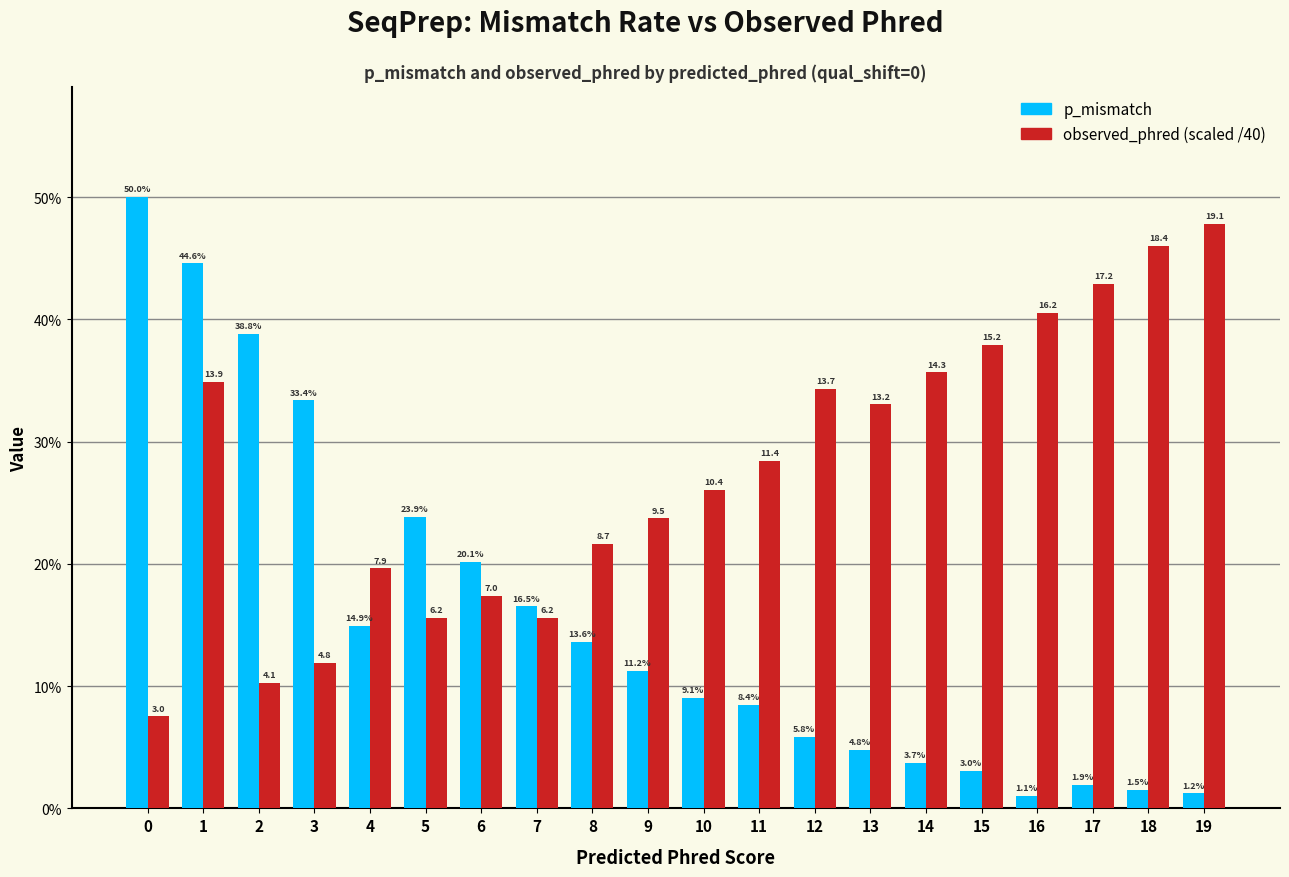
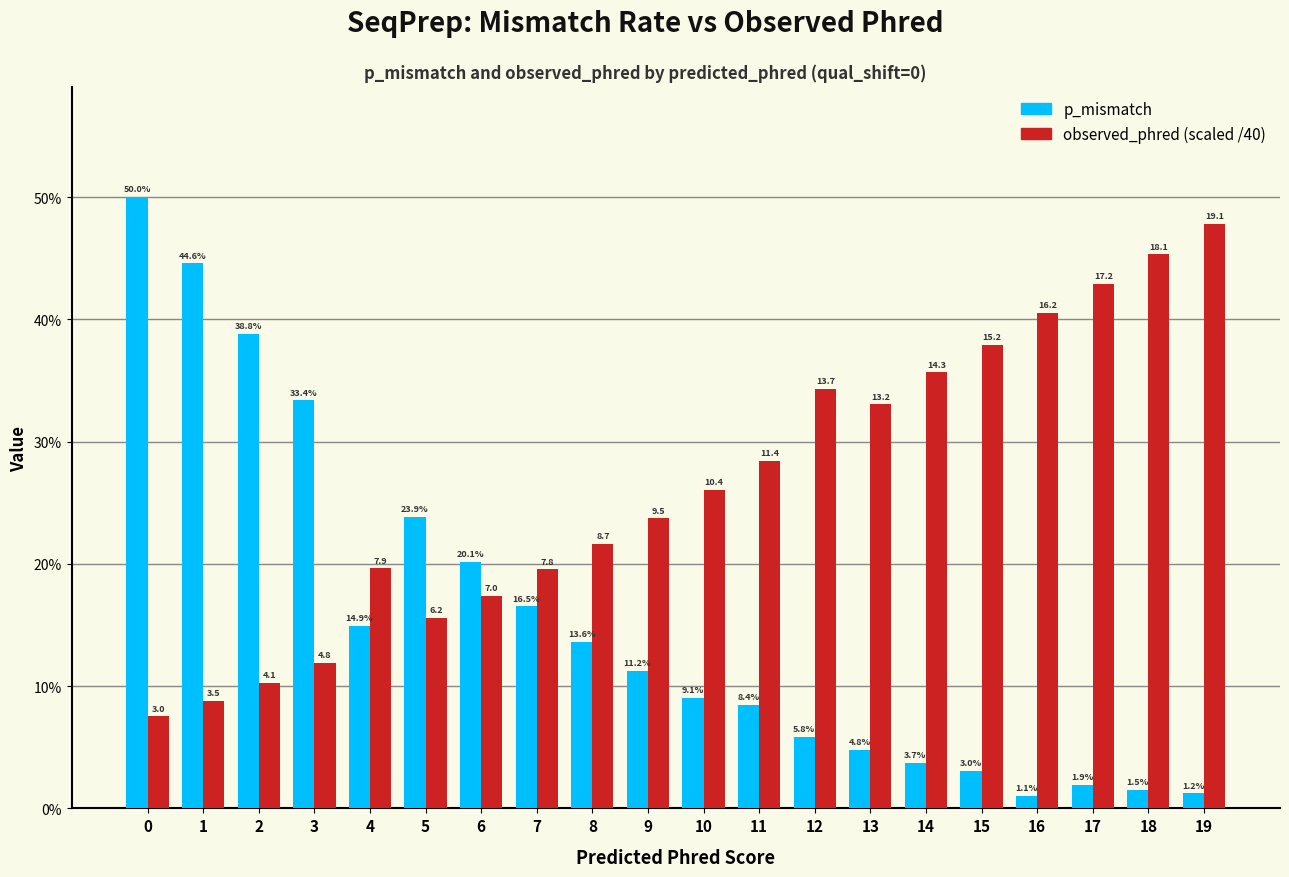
observed_phred (scaled /40), 1: 13.9 -> 3.5
observed_phred (scaled /40), 7: 6.2 -> 7.8
observed_phred (scaled /40), 18: 18.4 -> 18.1
